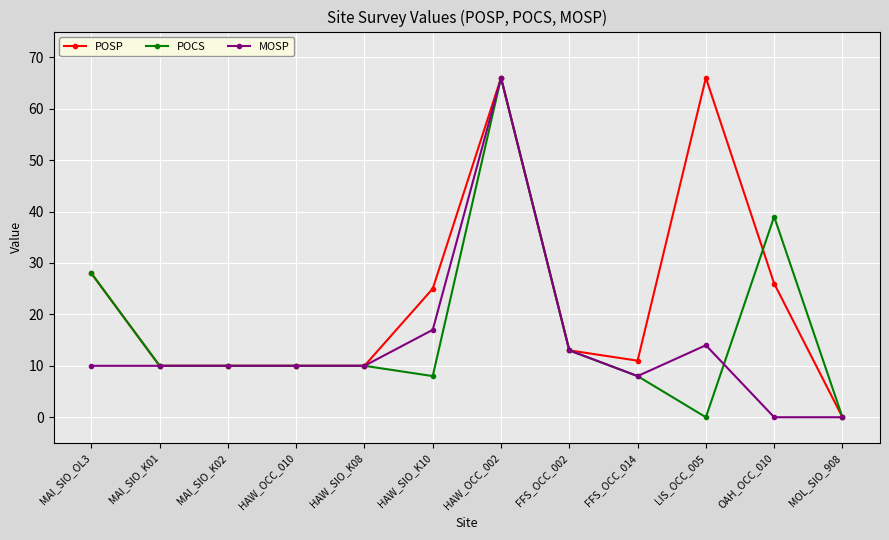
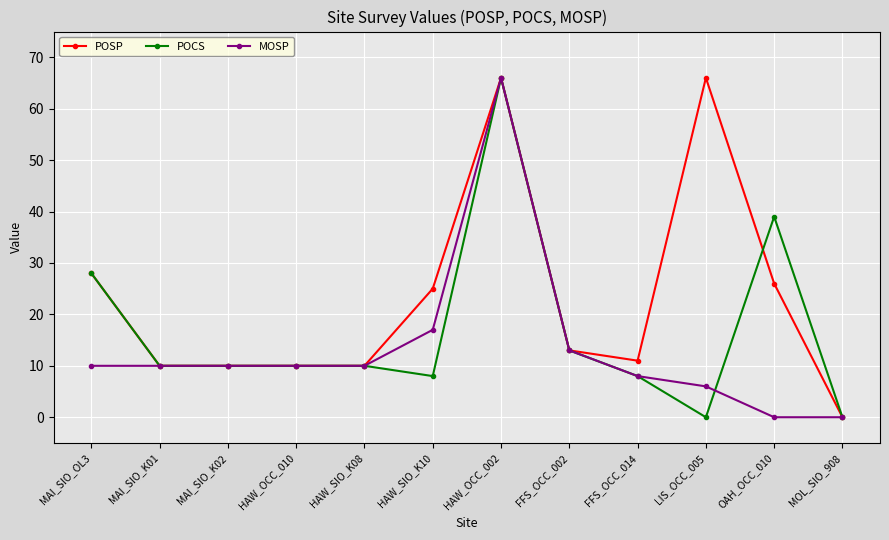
MOSP, LIS_OCC_005: 14 -> 6
